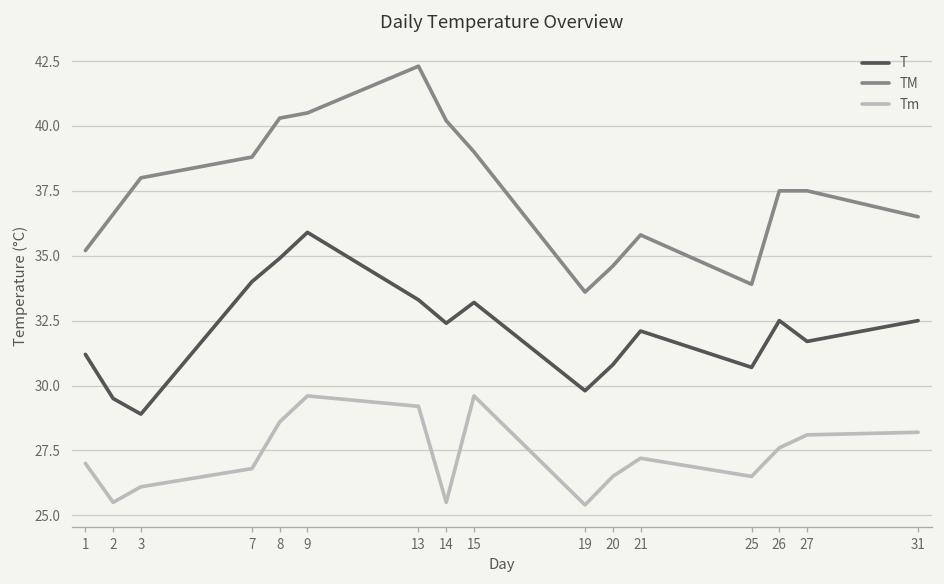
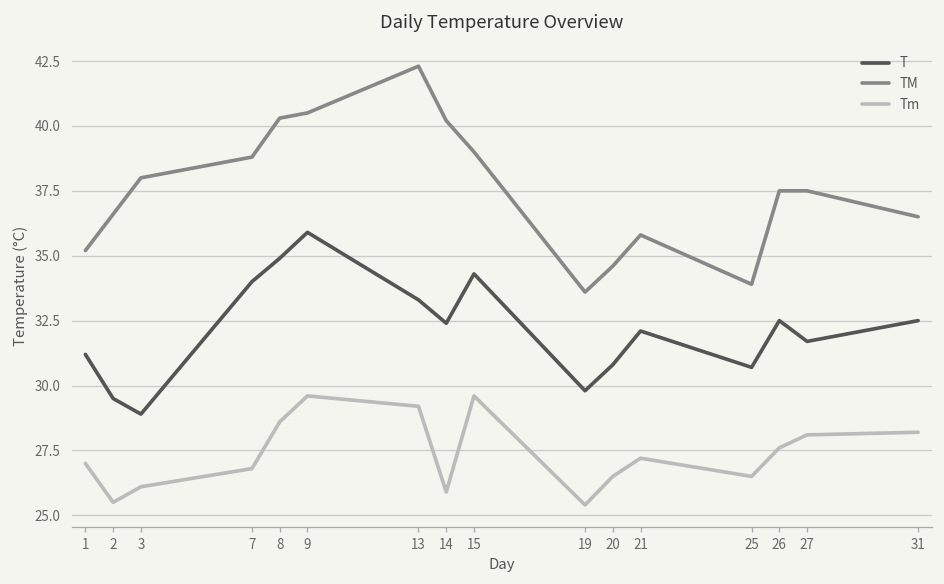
Tm, 14: 25.5 -> 25.9
T, 15: 33.2 -> 34.3
